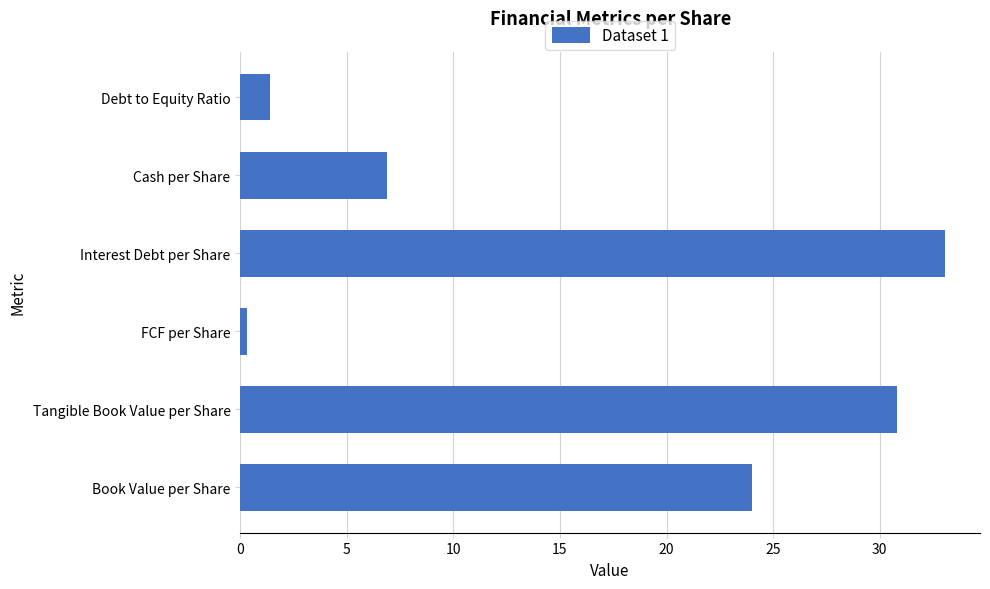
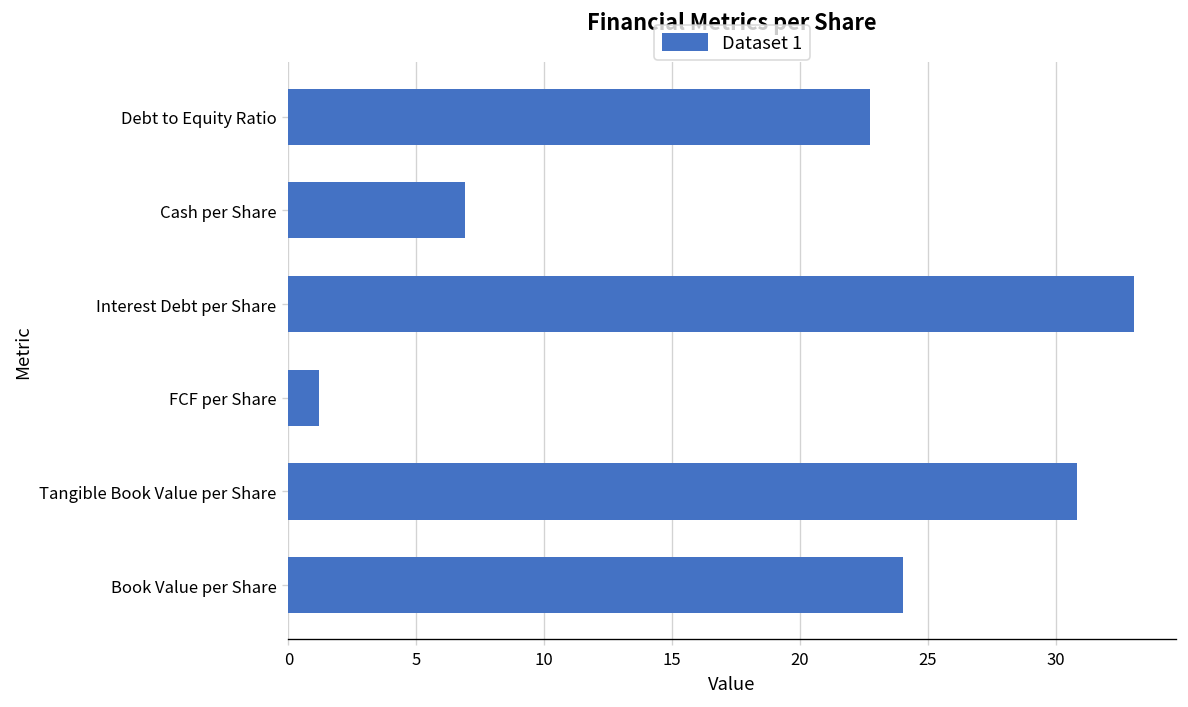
Debt to Equity Ratio: 1.4 -> 22.8
FCF per Share: 0.3 -> 1.2
